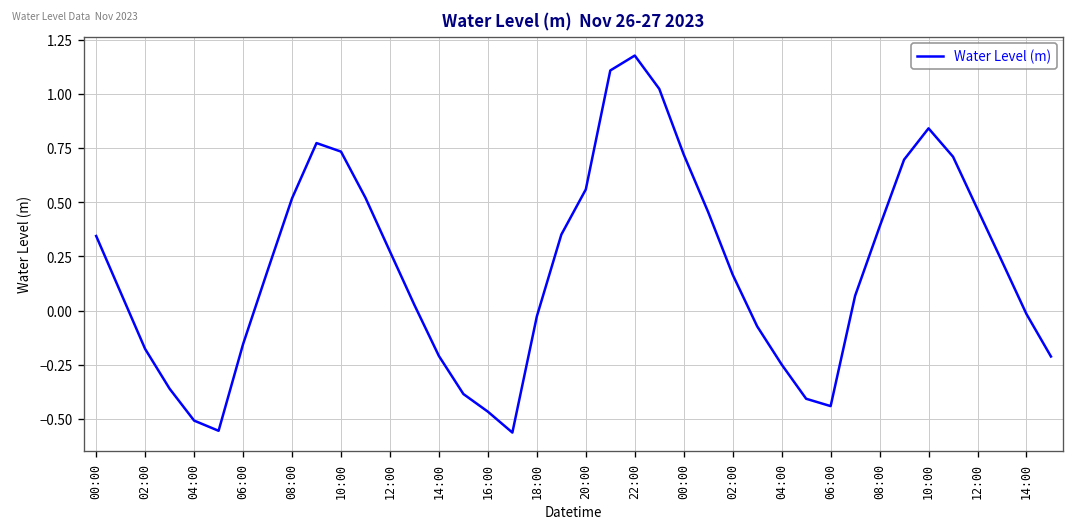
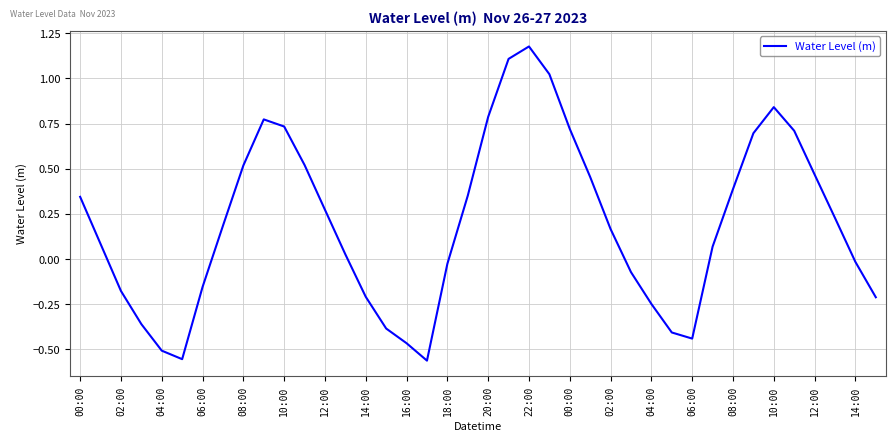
20:00: 0.56 -> 0.79
